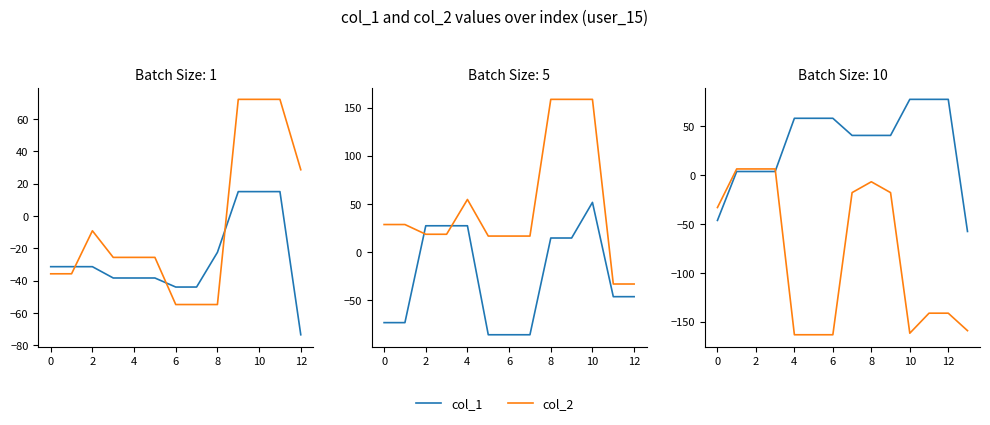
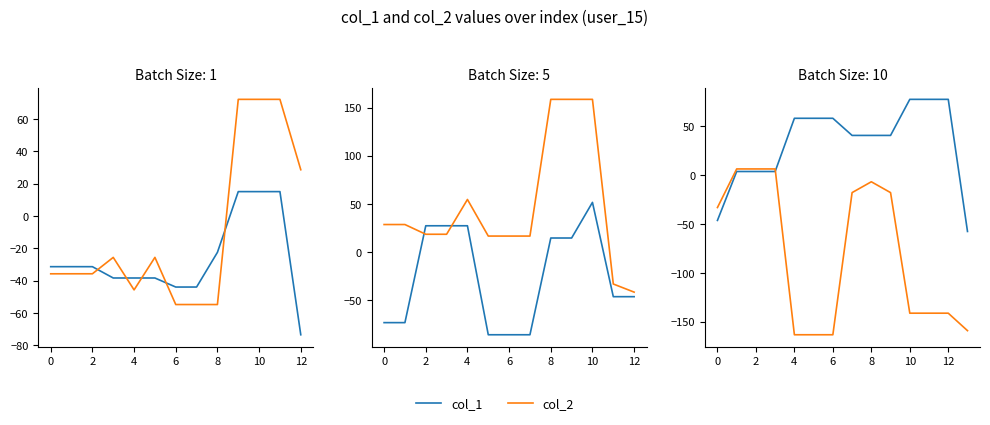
Batch Size: 1, col_2, 2: -9 -> -36
Batch Size: 1, col_2, 4: -26 -> -46
Batch Size: 5, col_2, 12: -30 -> -40
Batch Size: 10, col_2, 10: -160 -> -140
